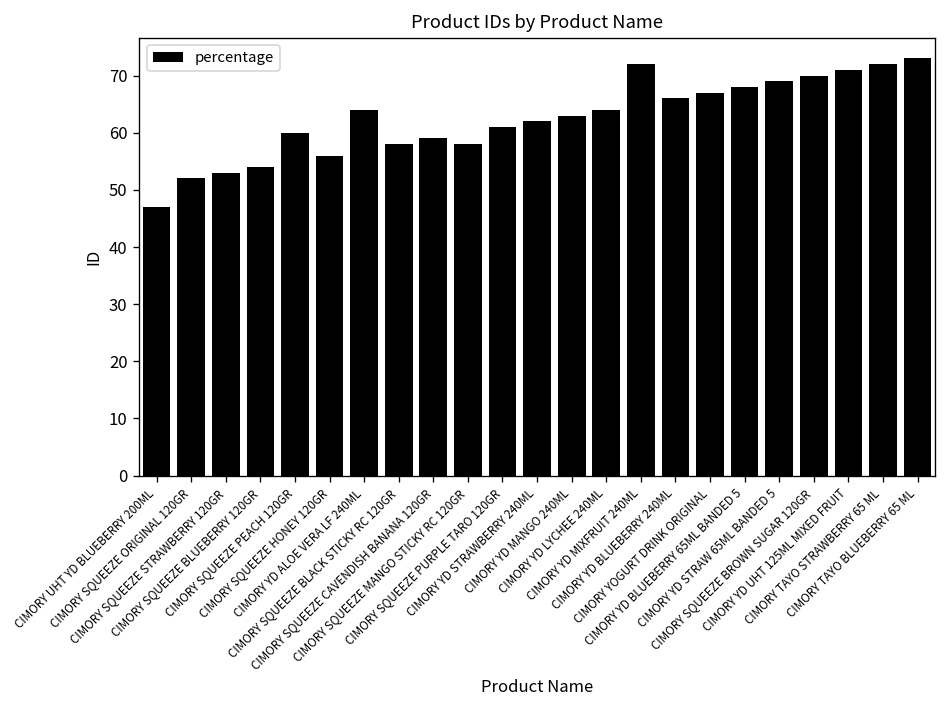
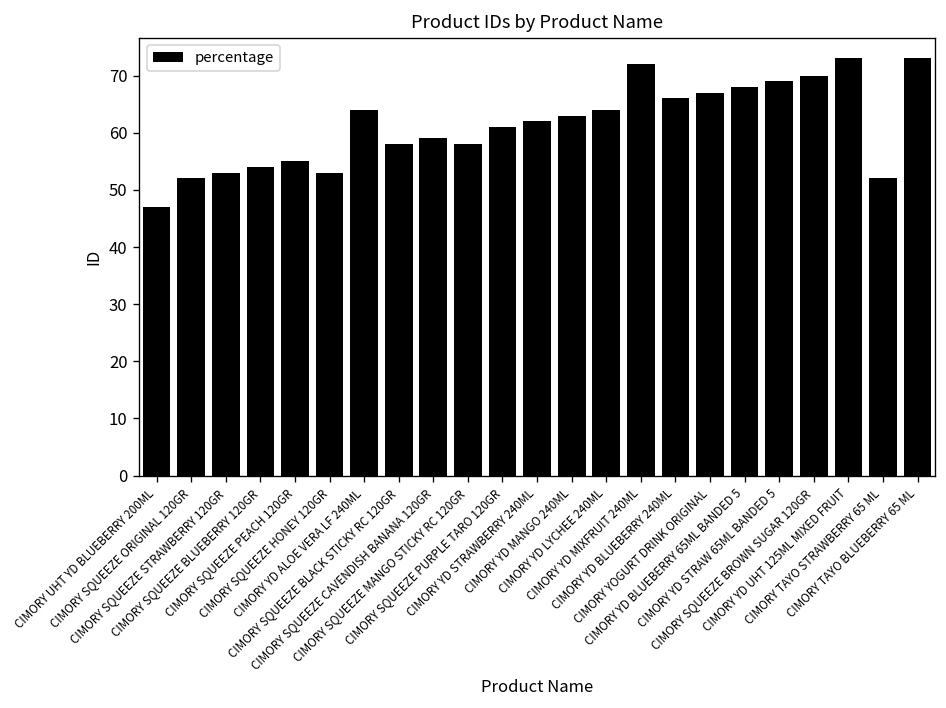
CIMORY SQUEEZE PEACH 120GR: 60 -> 55
CIMORY SQUEEZE HONEY 120GR: 56 -> 53
CIMORY YD UHT 125ML MIXED FRUIT: 71 -> 73
CIMORY TAYO STRAWBERRY 65 ML: 72 -> 52
